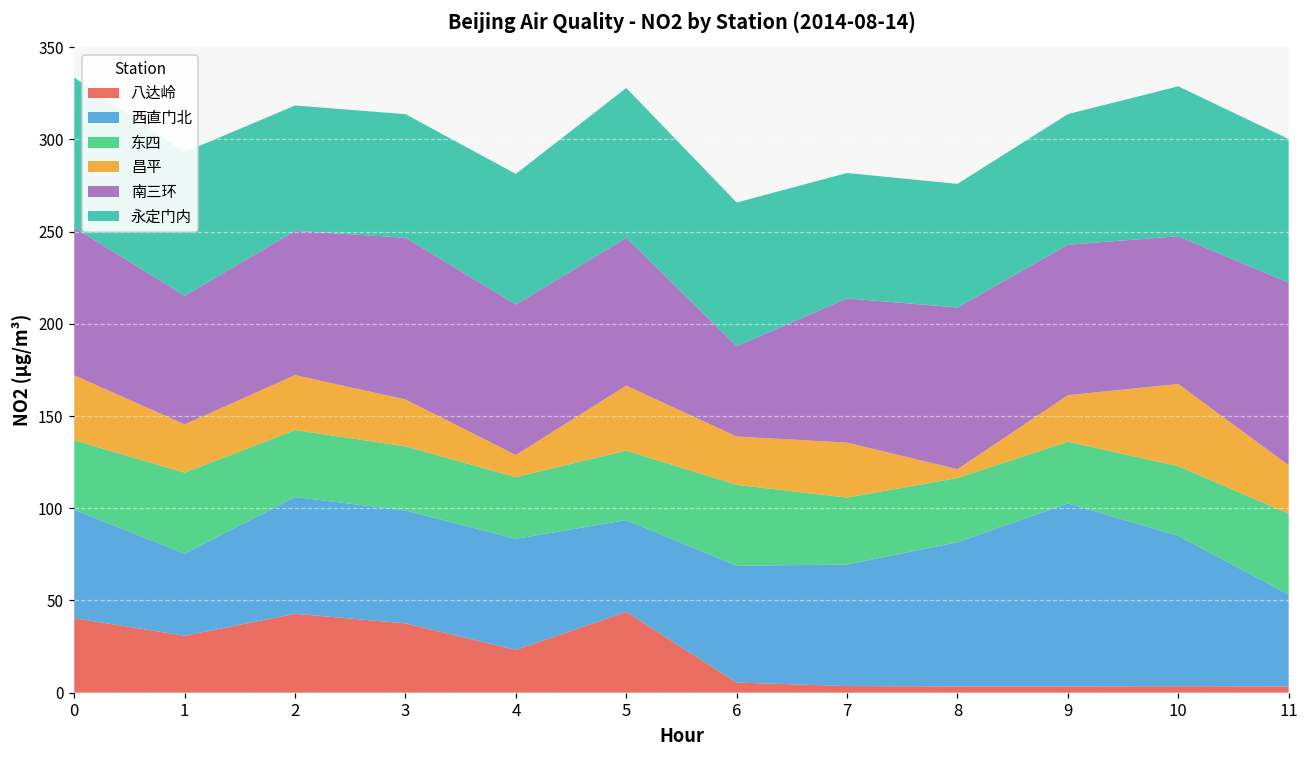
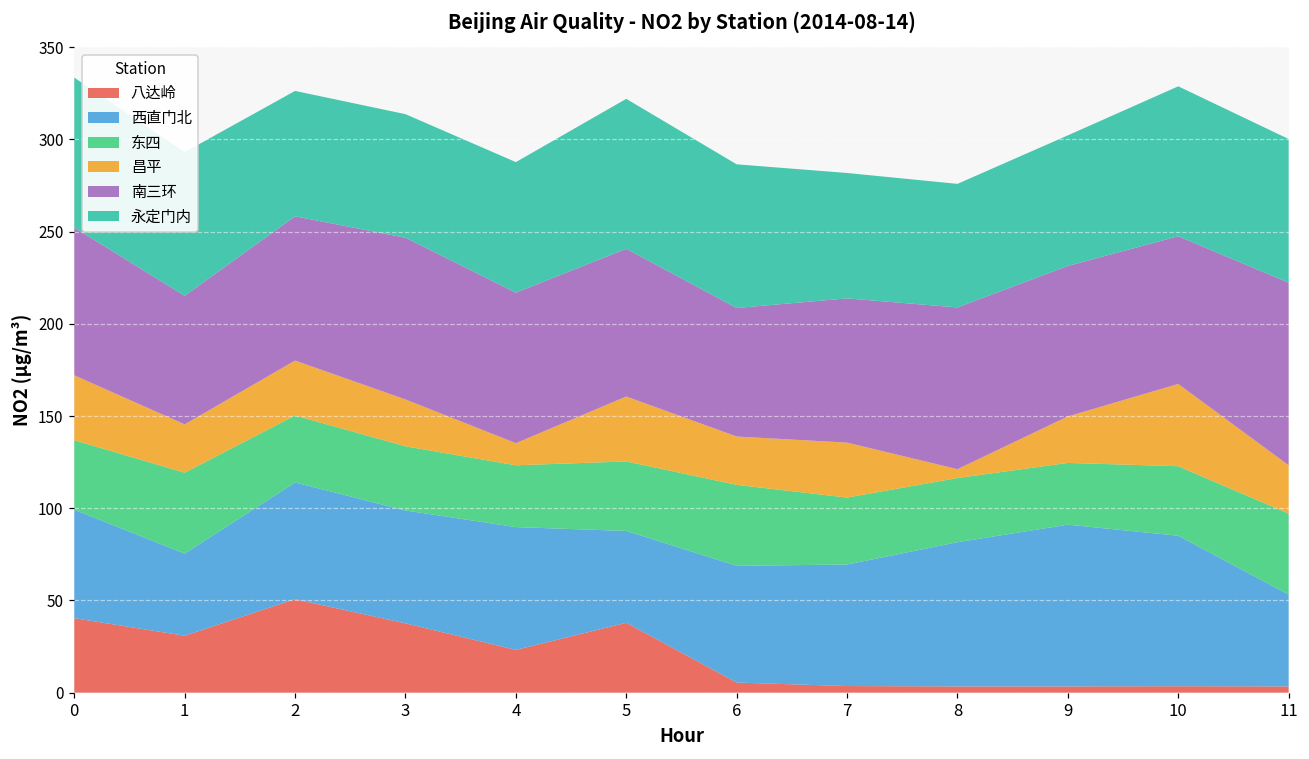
八达岭, 2: 43 -> 51
西直门北, 4: 60 -> 67
八达岭, 5: 44 -> 38
南三环, 6: 49 -> 70
西直门北, 9: 99 -> 88
